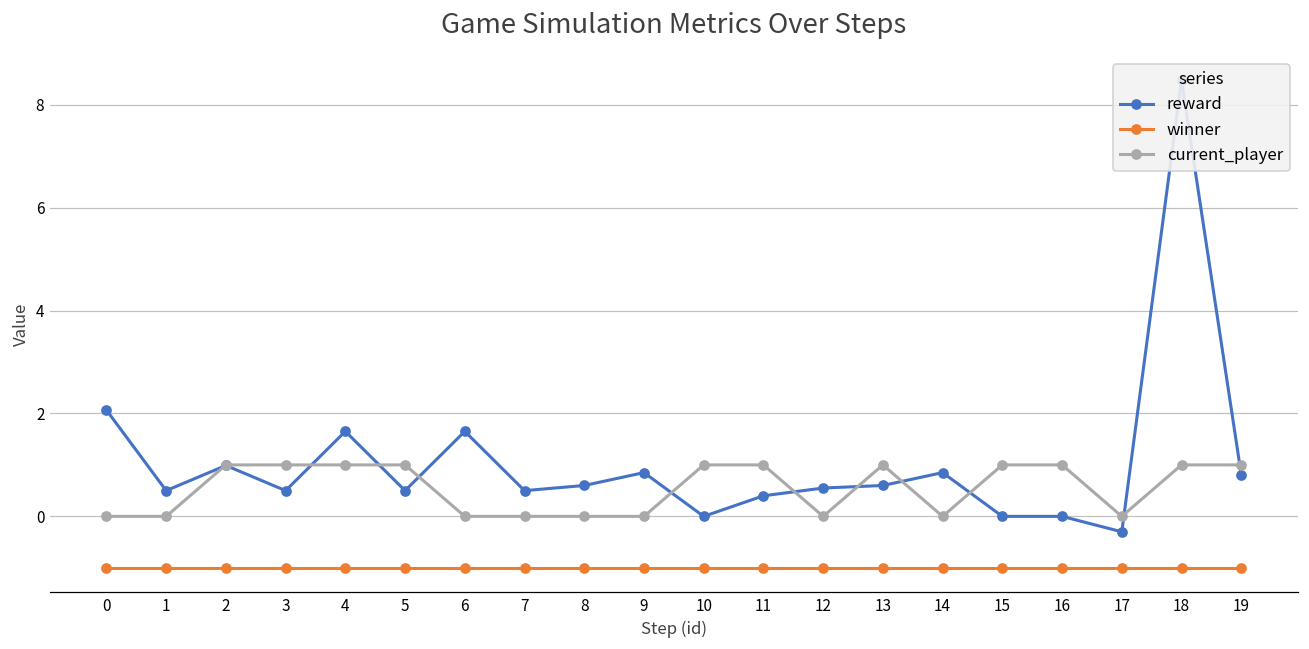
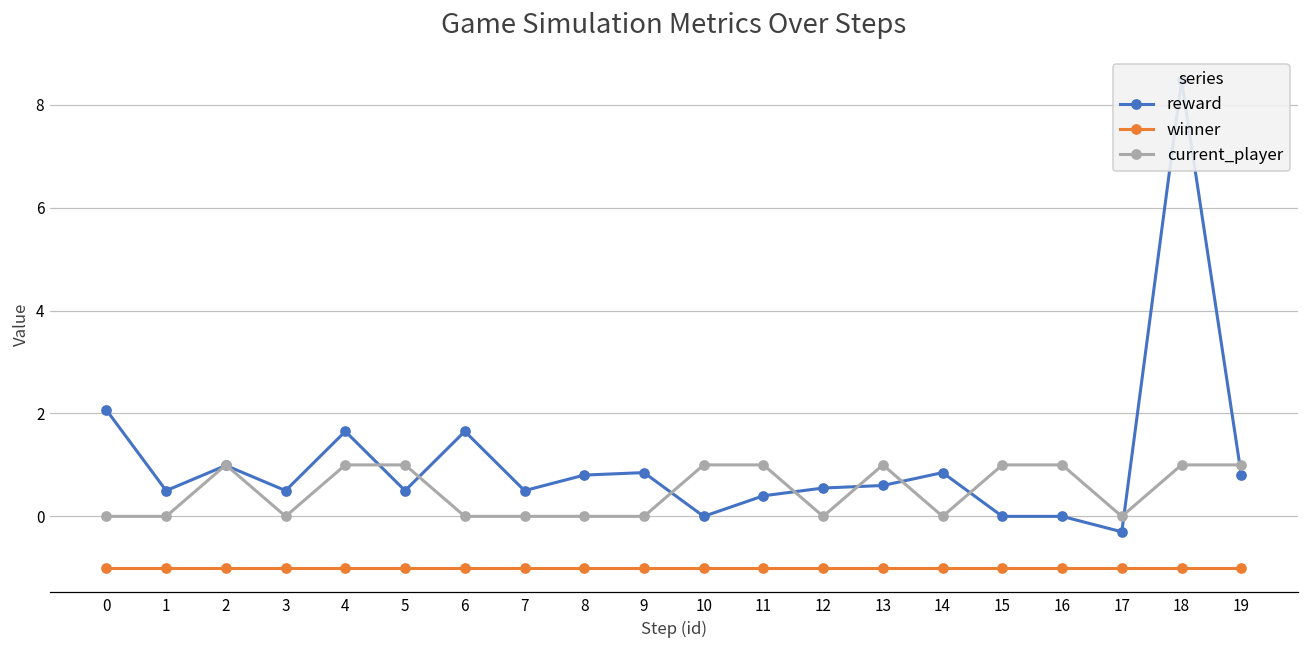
current_player, 3: 1 -> 0
reward, 8: 0.6 -> 0.8
